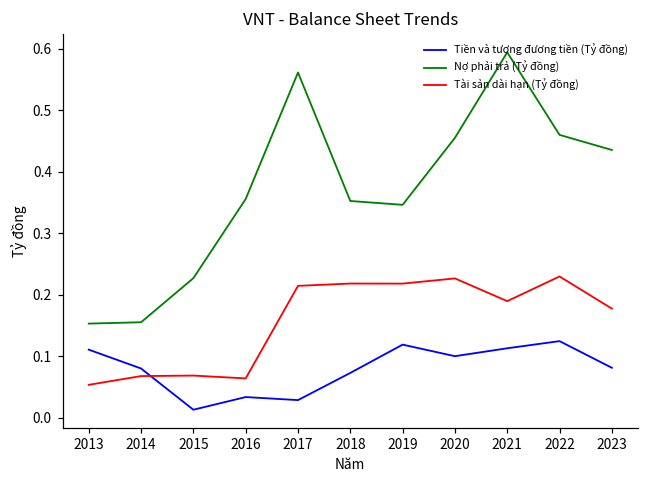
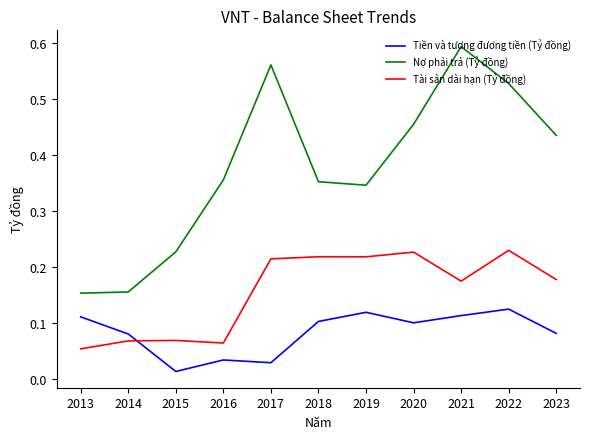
Tiền và tương đương tiền (Tỷ đồng), 2018: 0.07 -> 0.10
Tài sản dài hạn (Tỷ đồng), 2021: 0.19 -> 0.17
Nợ phải trả (Tỷ đồng), 2022: 0.46 -> 0.53
